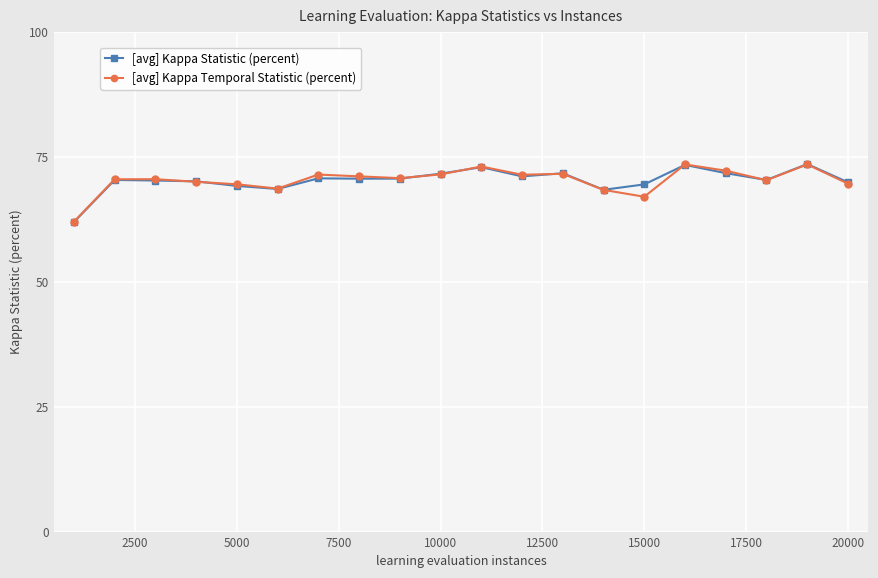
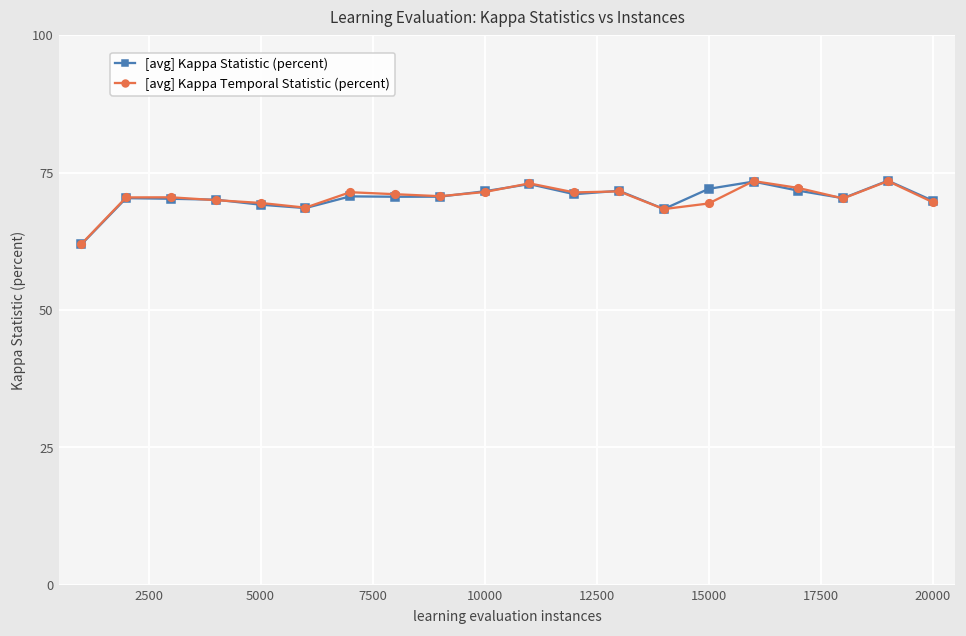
[avg] Kappa Statistic (percent), 15000: 69 -> 72
[avg] Kappa Temporal Statistic (percent), 15000: 67 -> 69
